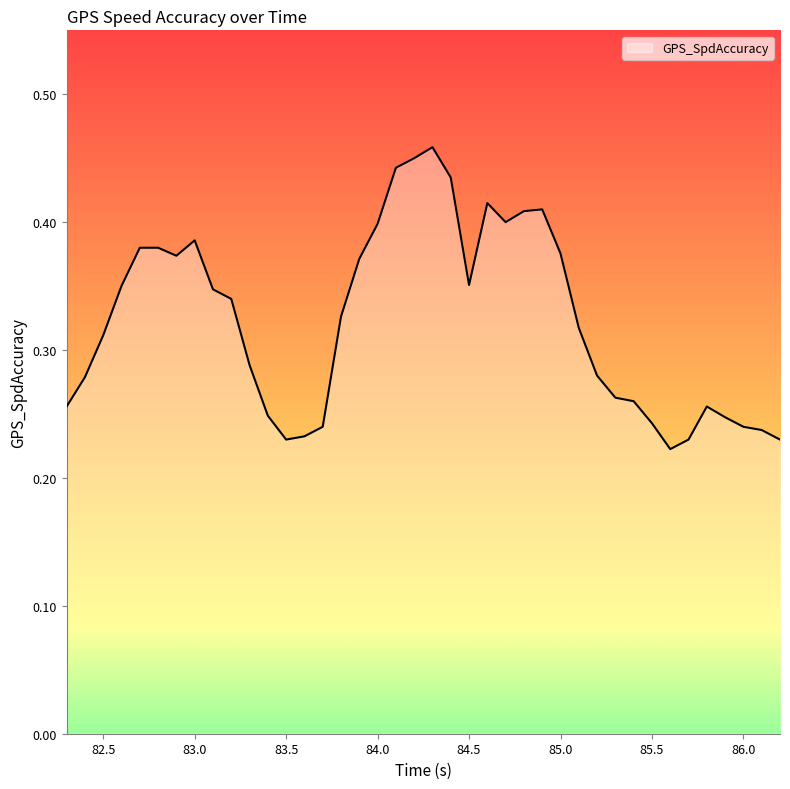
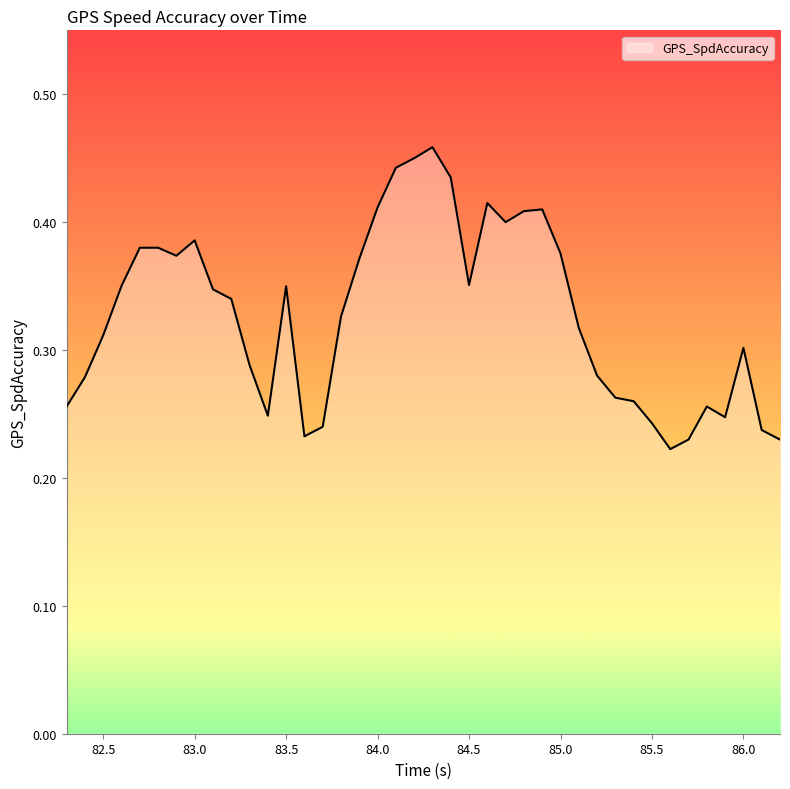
83.5: 0.230 -> 0.350
84.0: 0.399 -> 0.412
86.0: 0.240 -> 0.302
